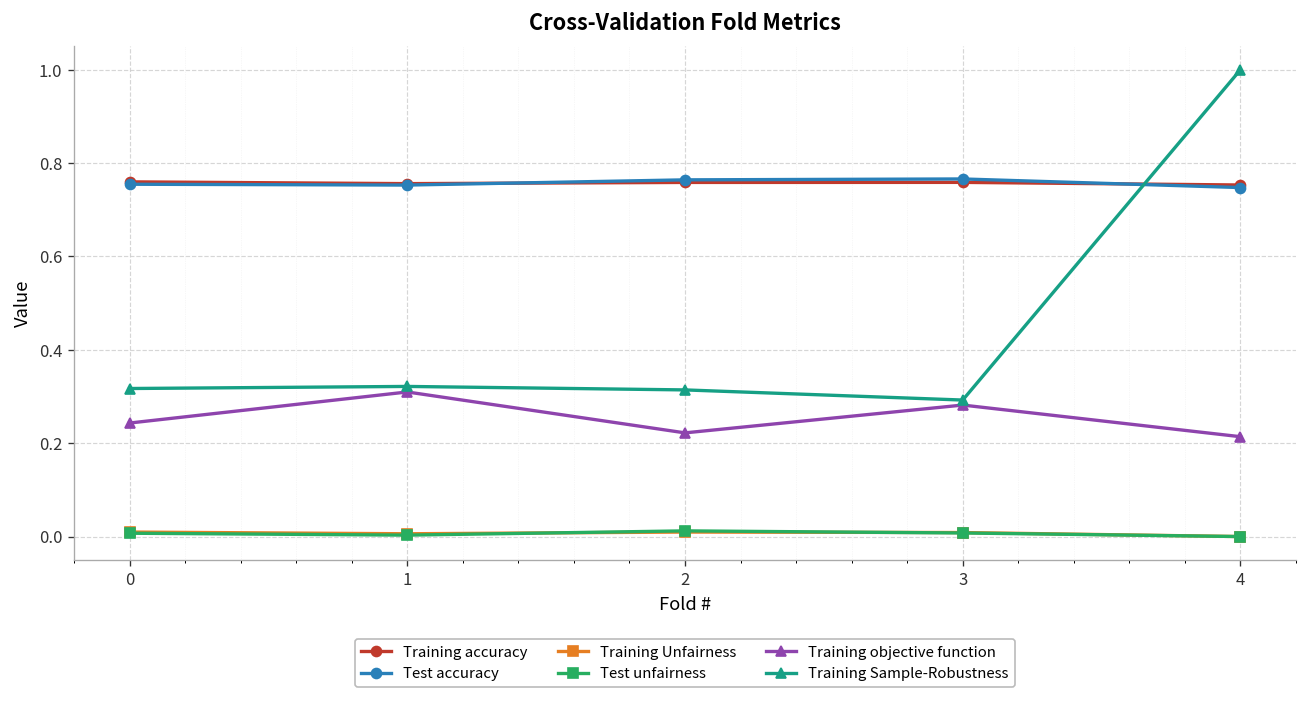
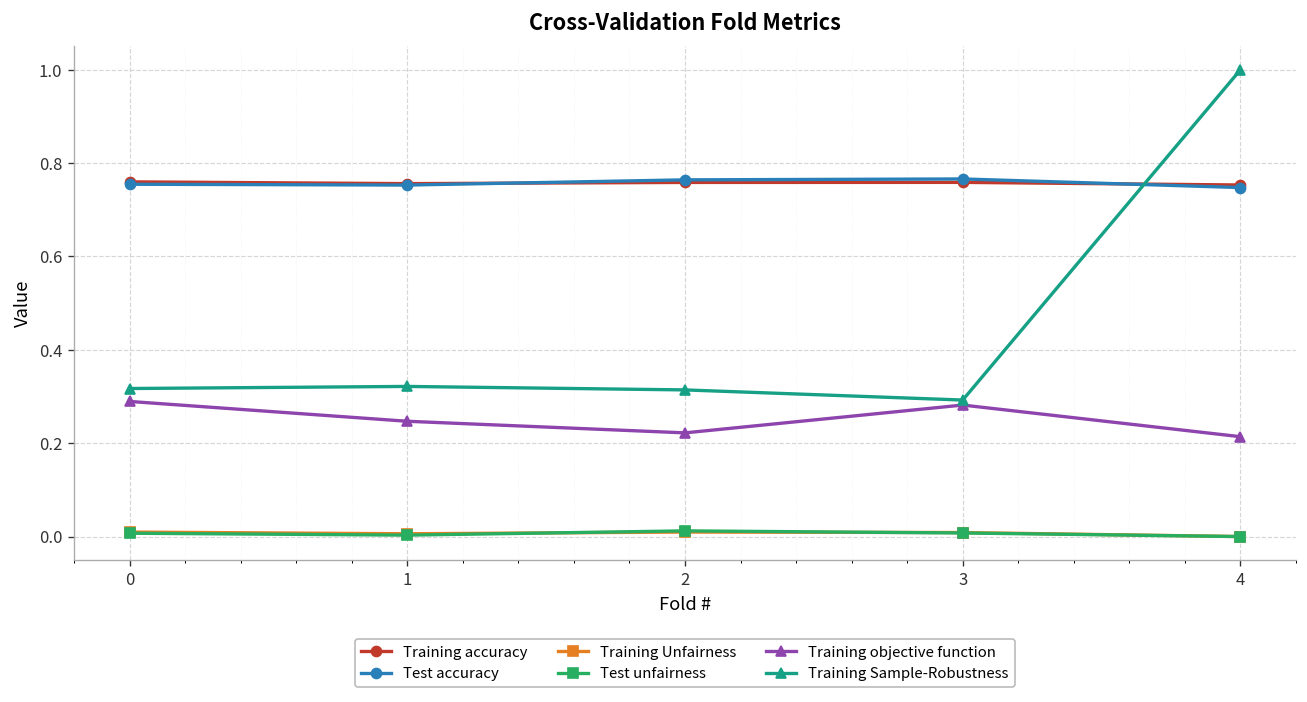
Training objective function, 0: 0.24 -> 0.29
Training objective function, 1: 0.31 -> 0.25
